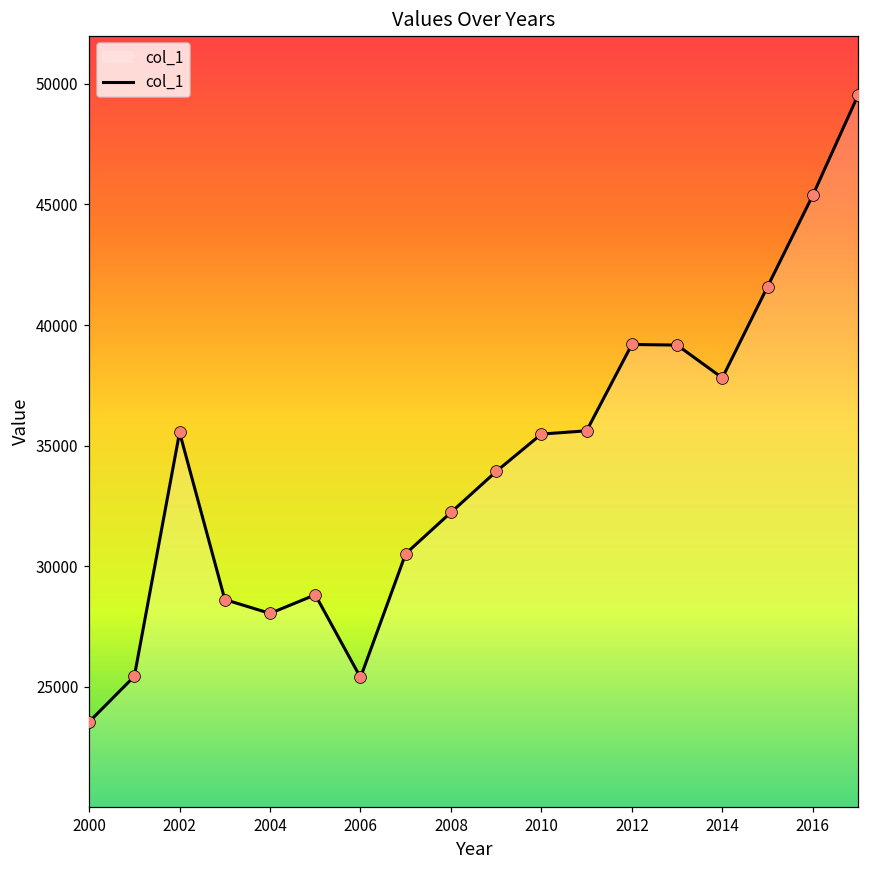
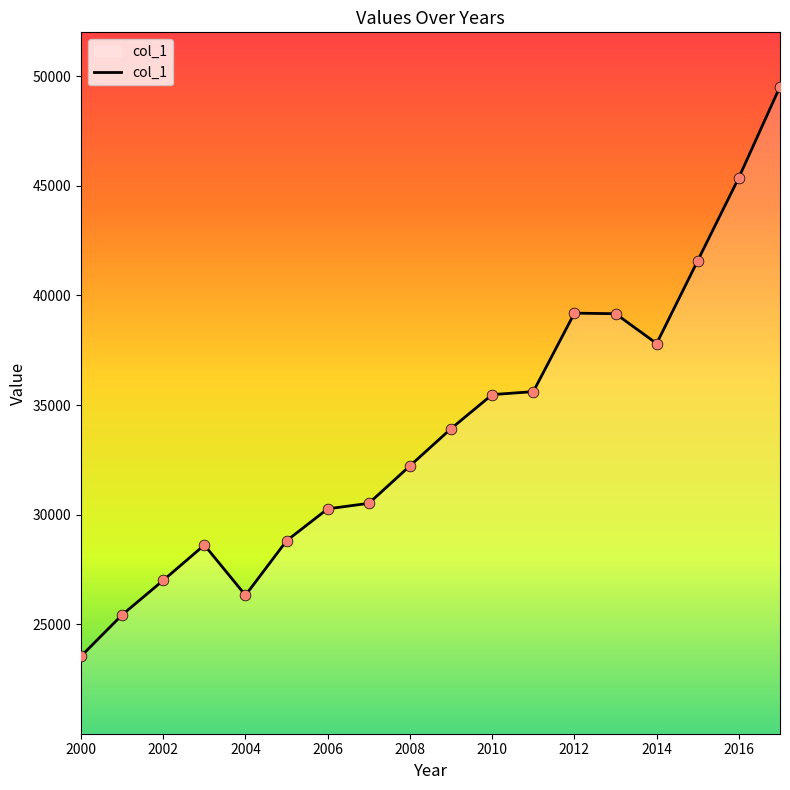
2002: 35600 -> 27000
2004: 28000 -> 26300
2006: 25400 -> 30300
